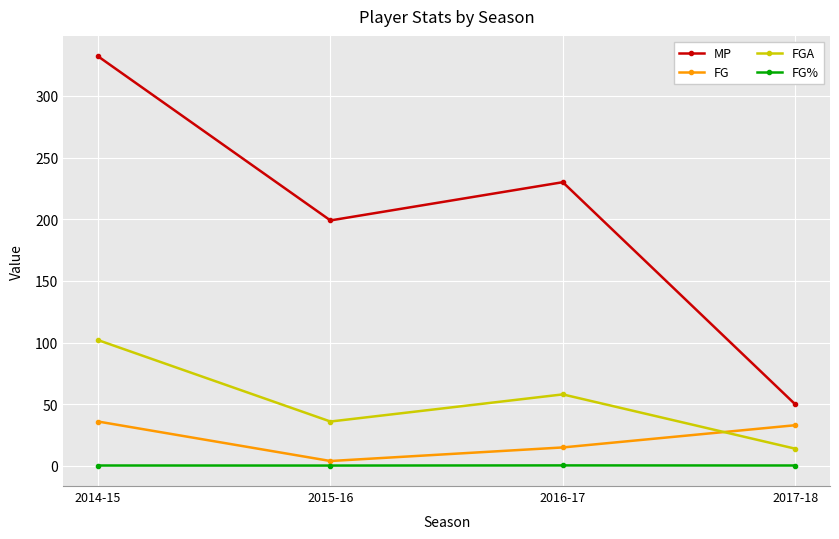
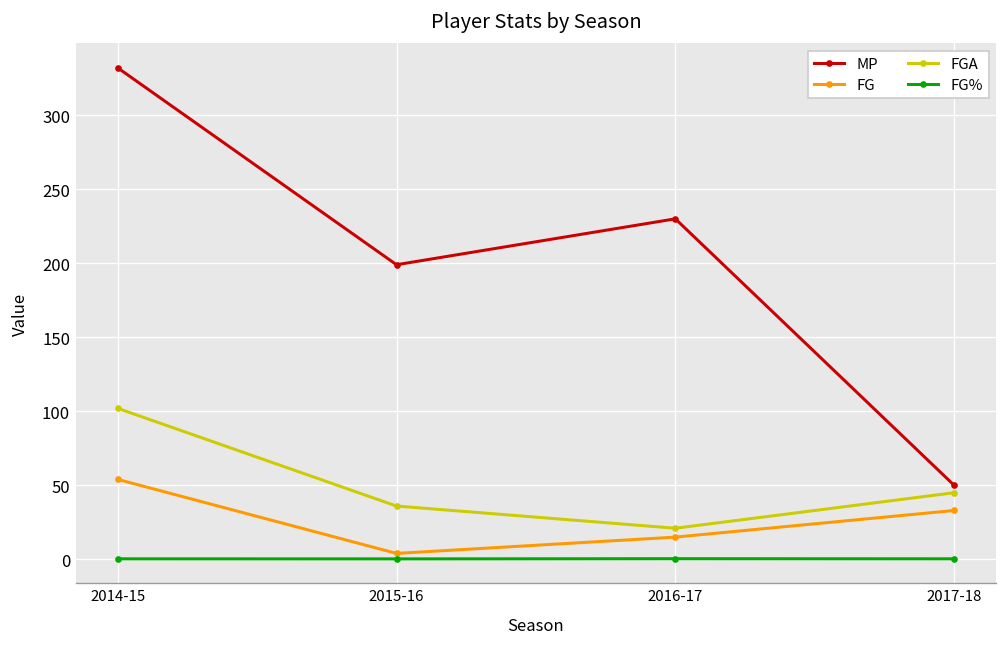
FG, 2014-15: 36 -> 54
FGA, 2016-17: 58 -> 21
FGA, 2017-18: 14 -> 45
